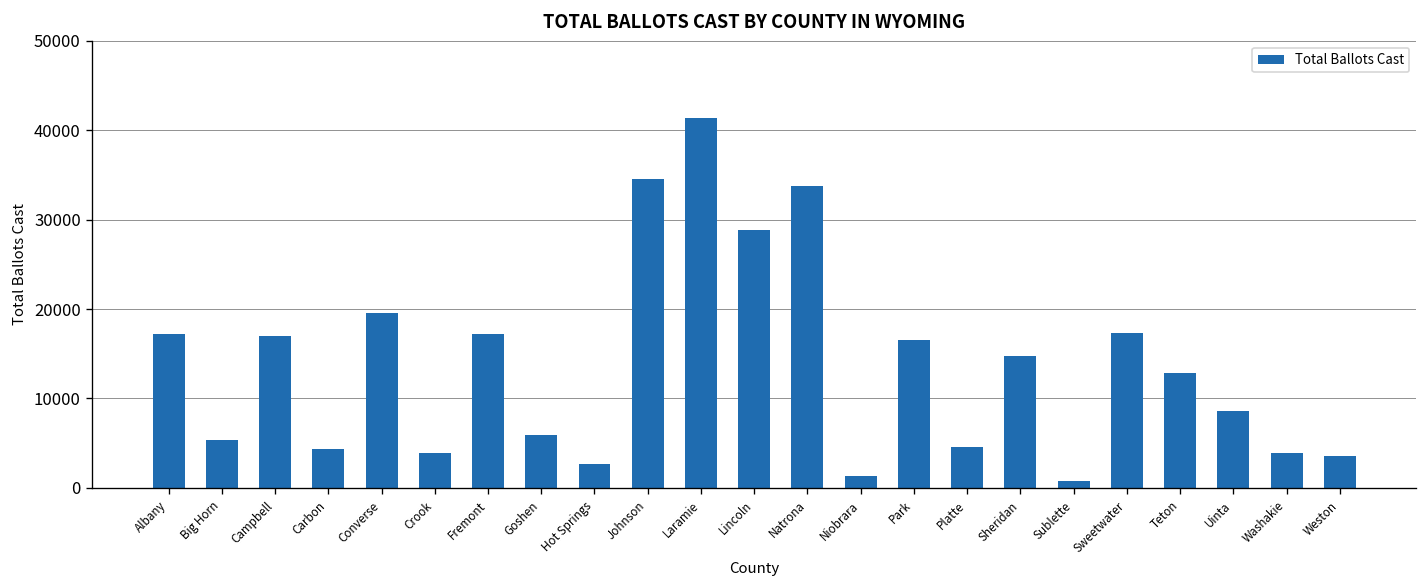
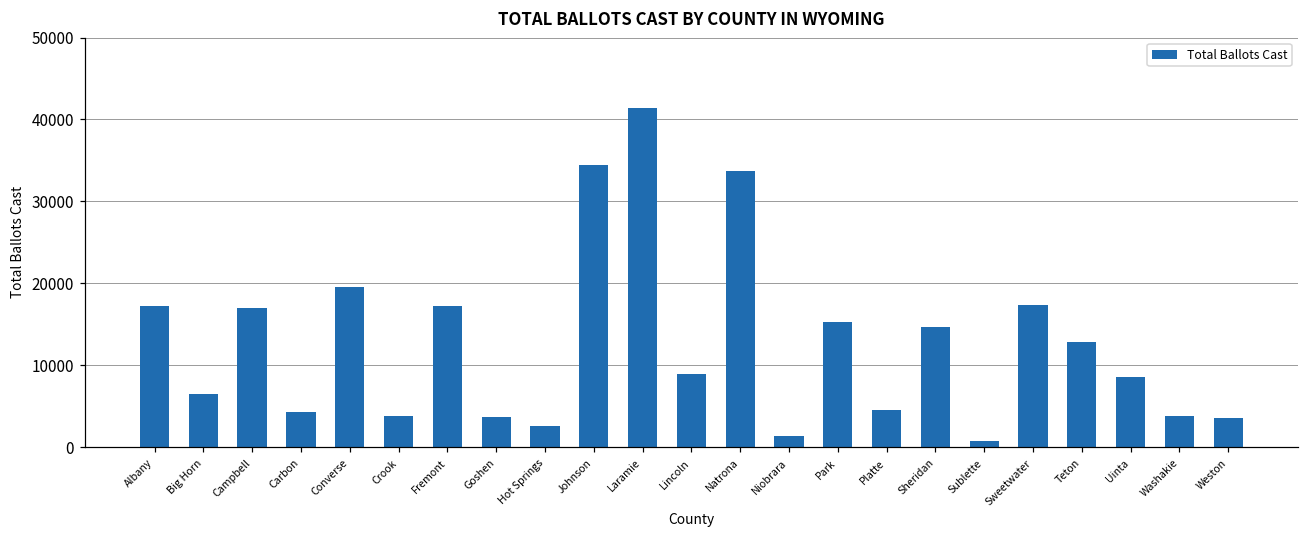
Big Horn: 5000 -> 7000
Goshen: 6000 -> 4000
Lincoln: 29000 -> 9000
Park: 17000 -> 15000
